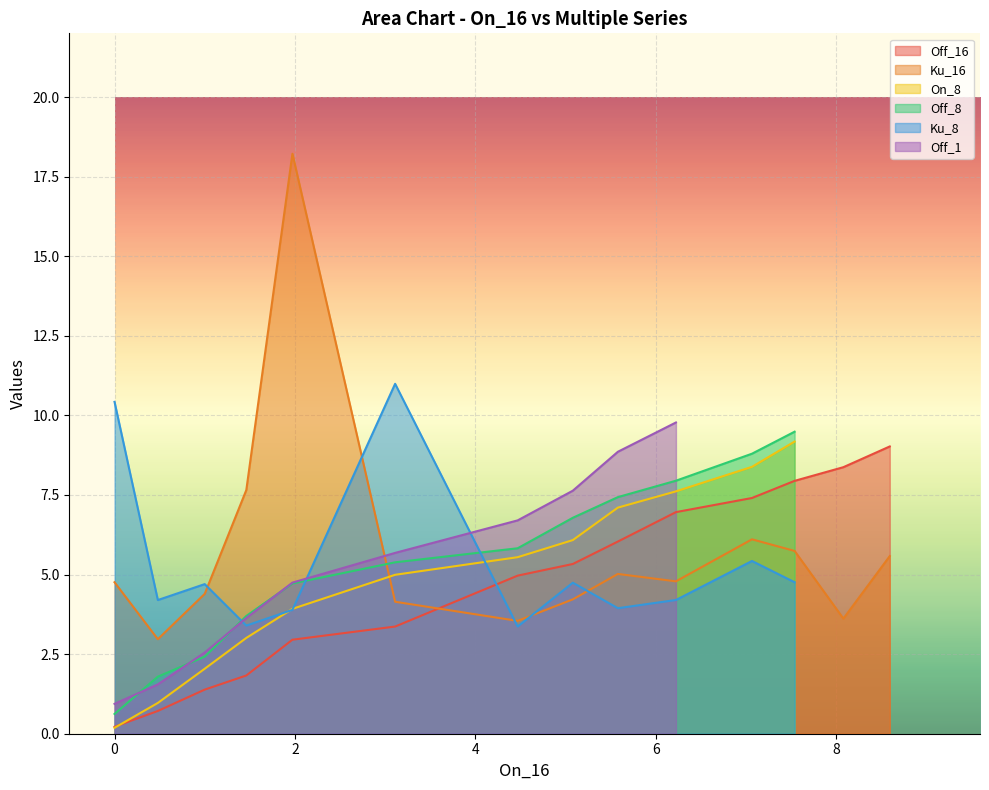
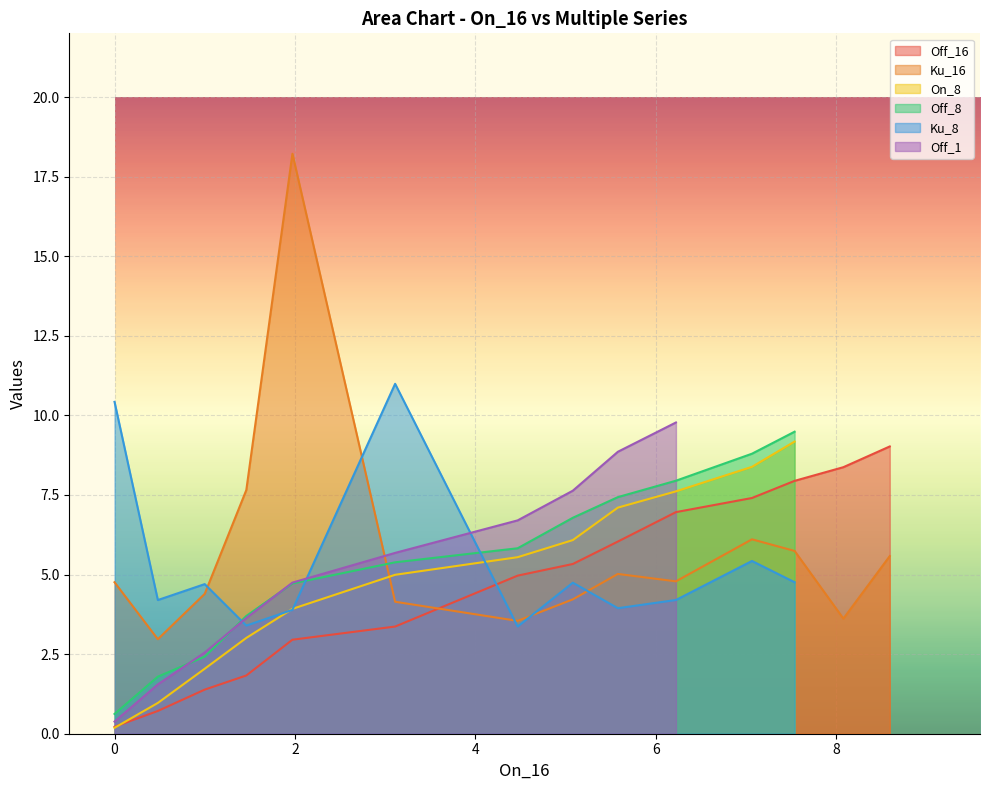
Off_1, 0: 0.9 -> 0.4
